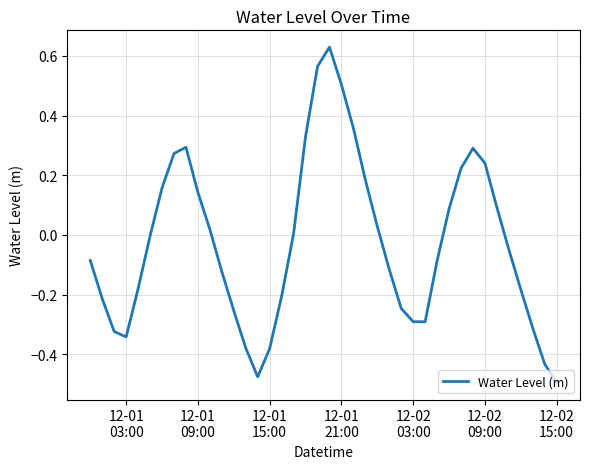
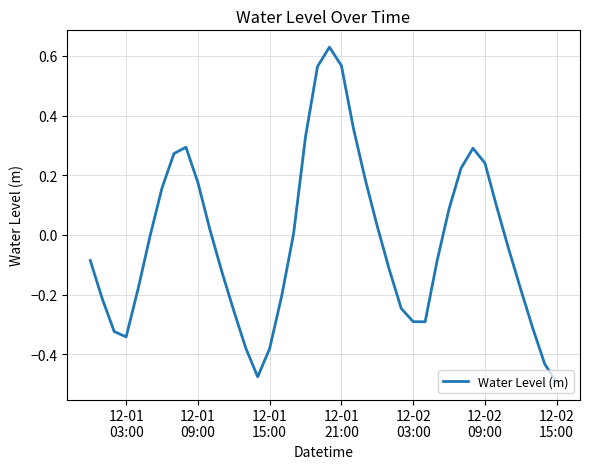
12-01 09:00: 0.14 -> 0.18
12-01 21:00: 0.50 -> 0.57
